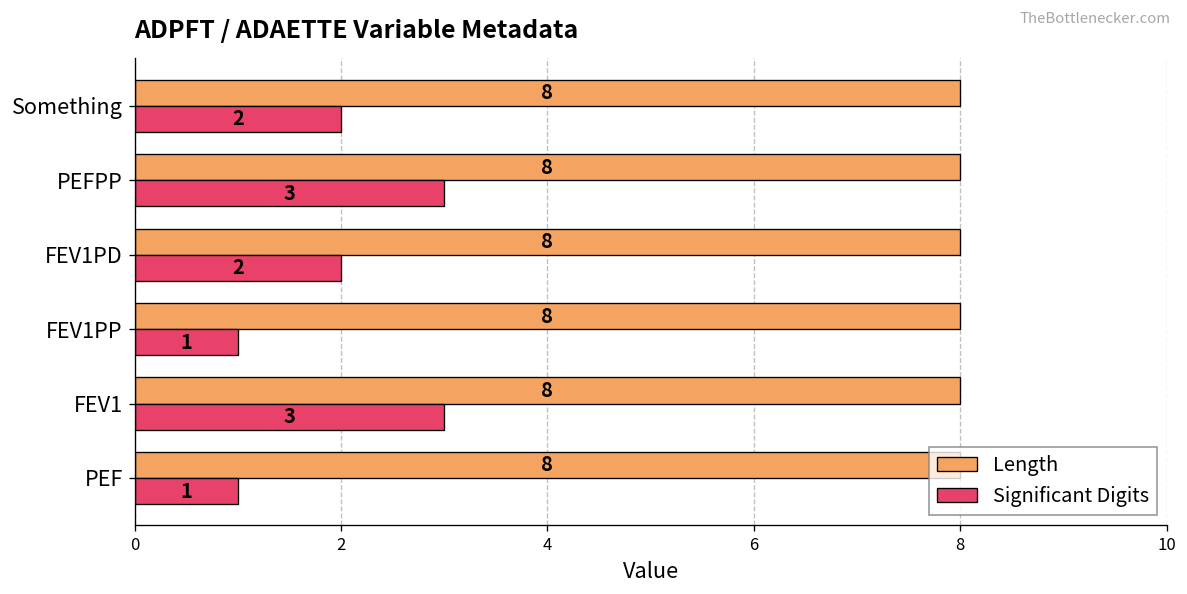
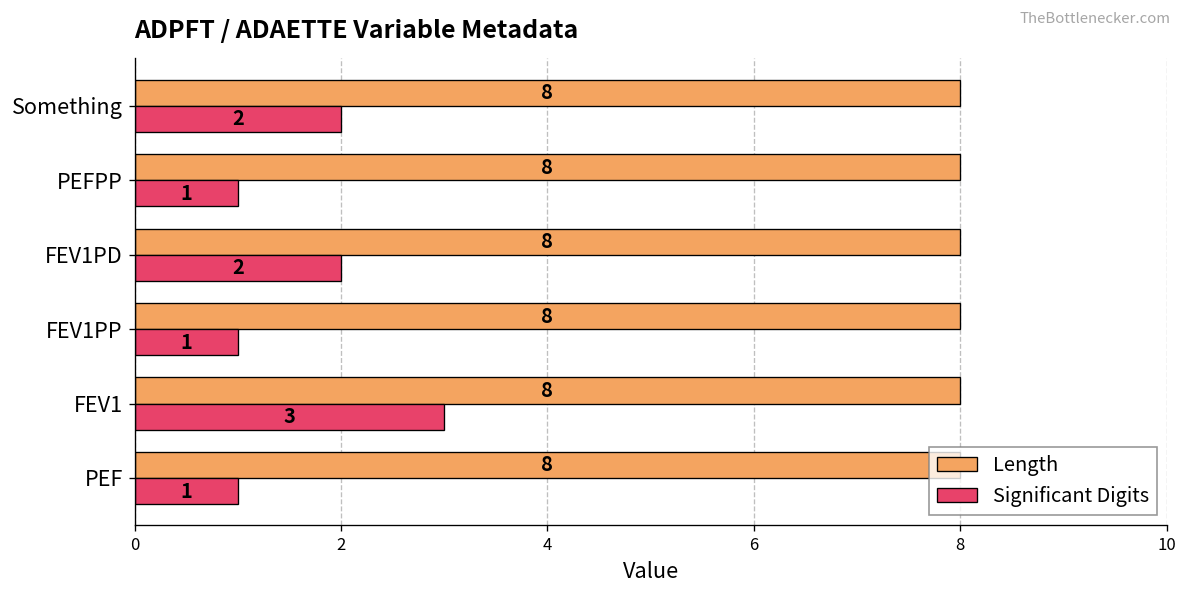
Significant Digits, PEFPP: 3 -> 1
